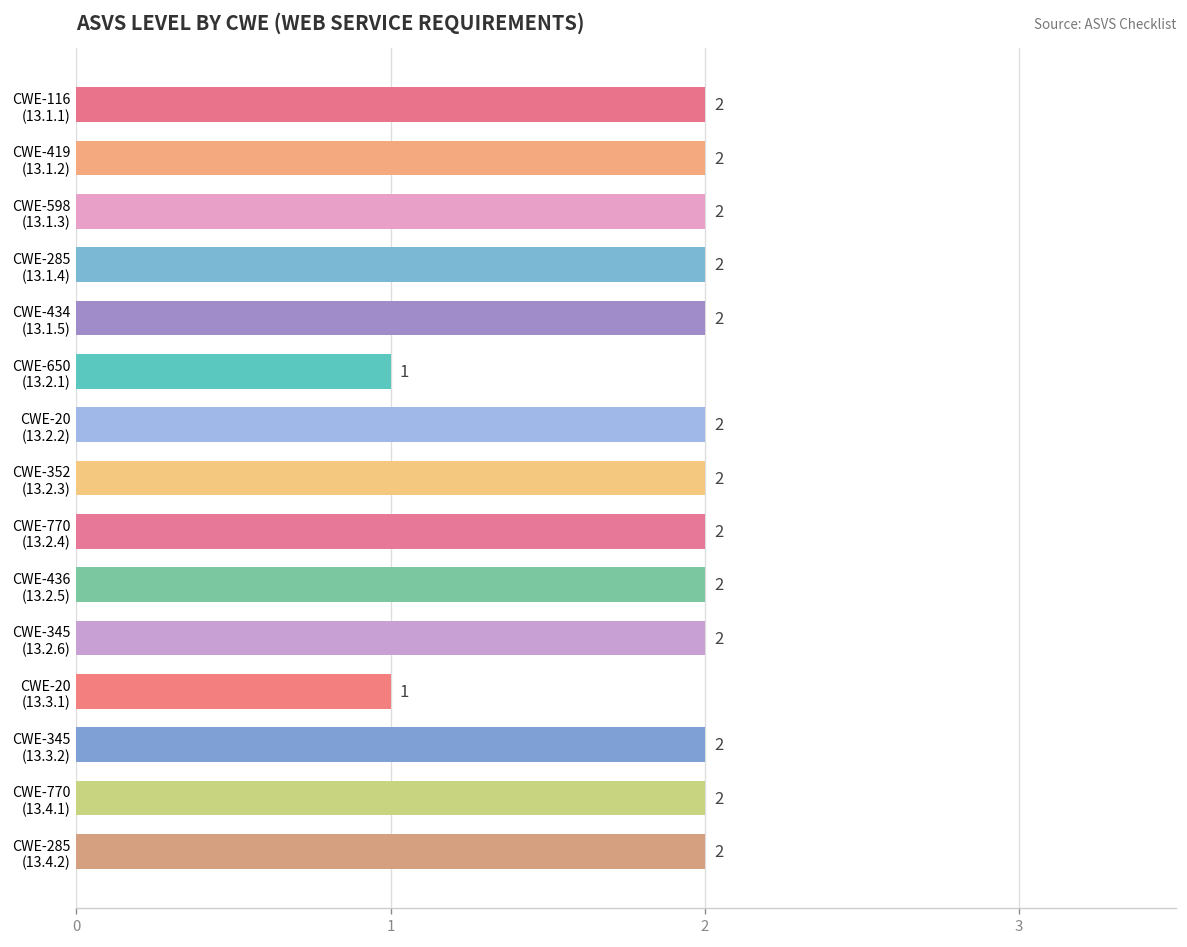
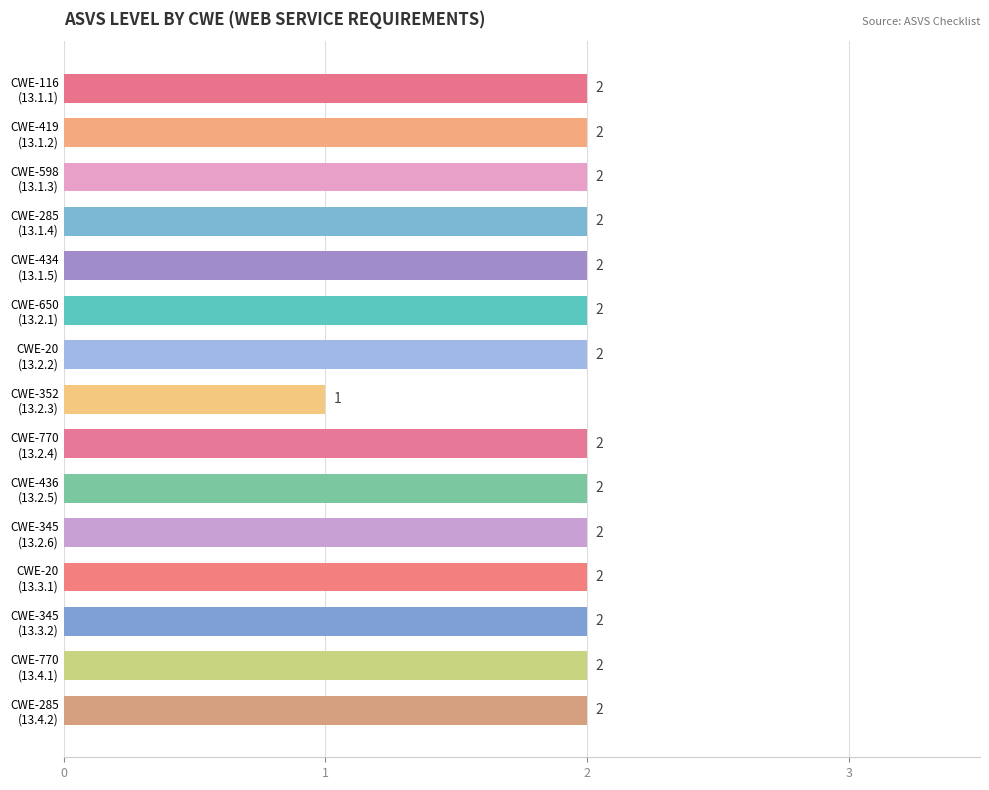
CWE-650 (13.2.1): 1 -> 2
CWE-352 (13.2.3): 2 -> 1
CWE-20 (13.3.1): 1 -> 2
